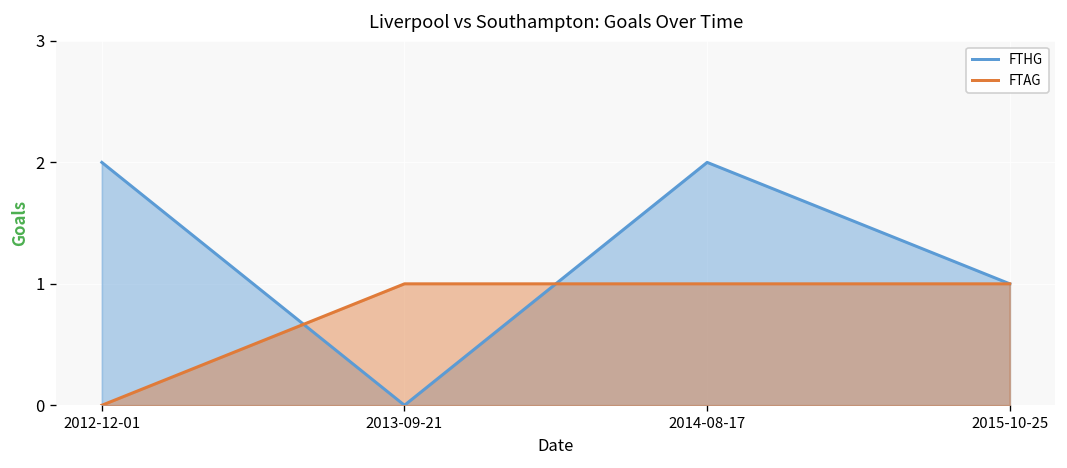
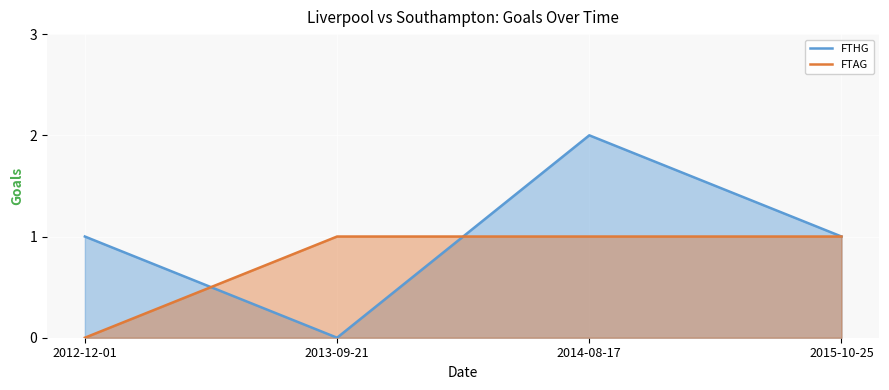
FTHG, 2012-12-01: 2 -> 1
